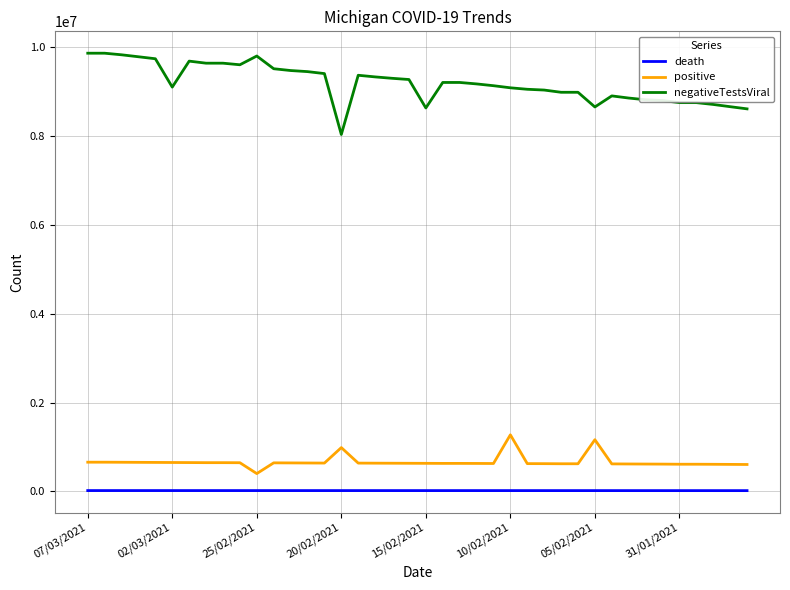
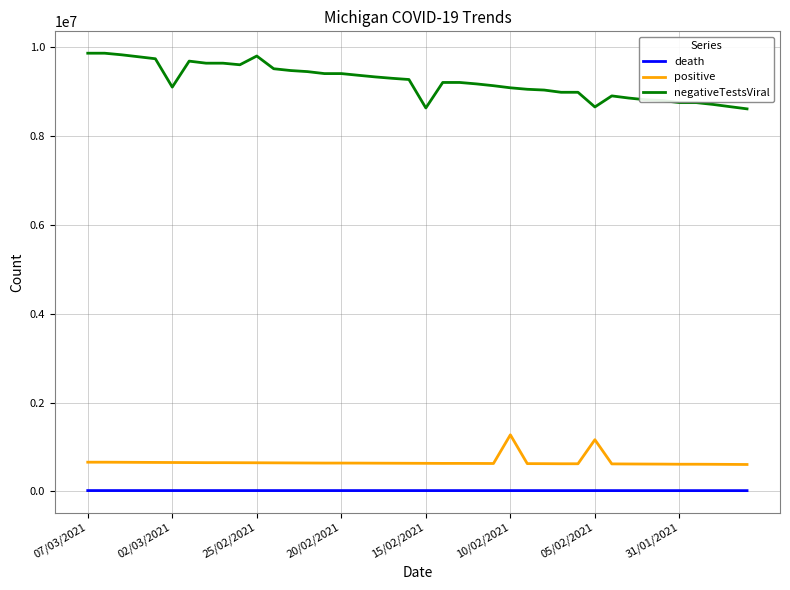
positive, 25/02/2021: 400000 -> 600000
positive, 20/02/2021: 1000000 -> 600000
negativeTestsViral, 20/02/2021: 8000000 -> 9400000
